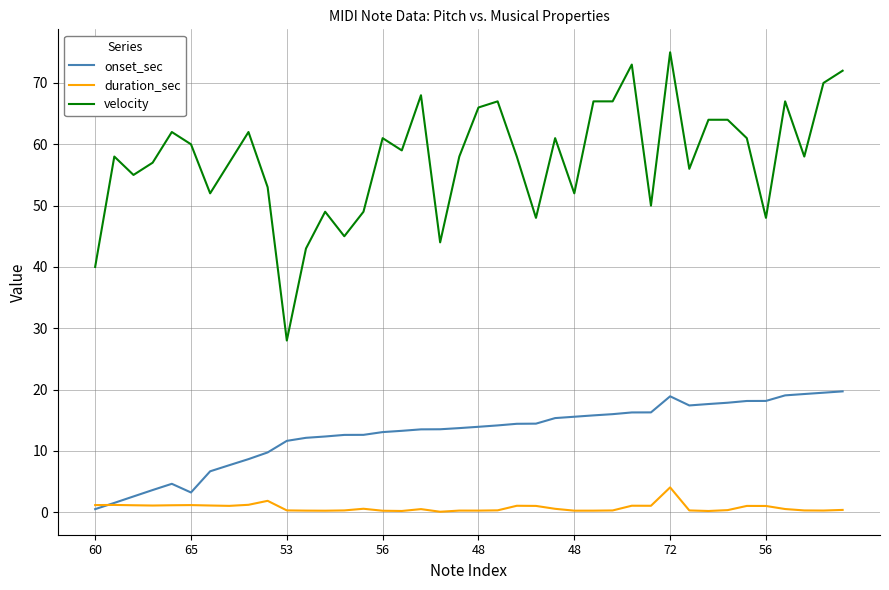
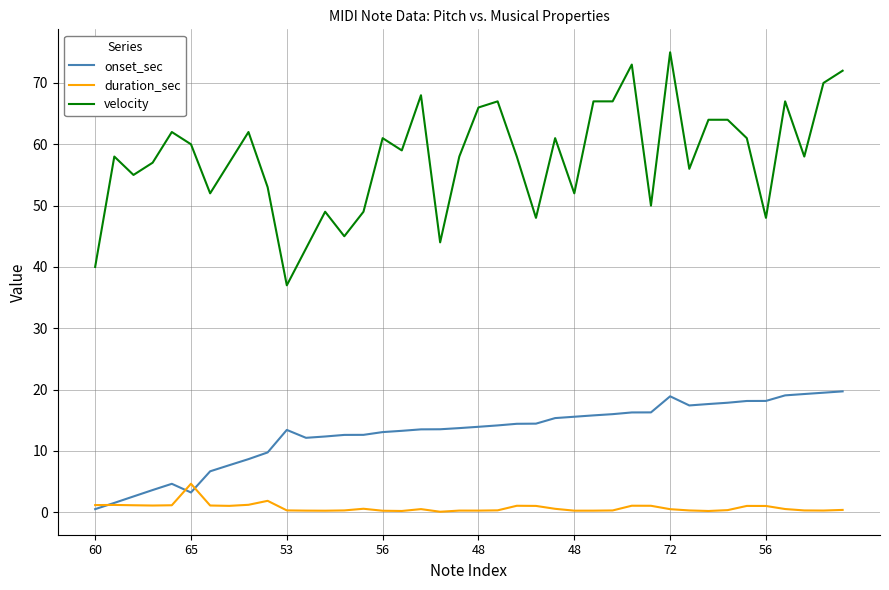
duration_sec, 65: 1 -> 5
onset_sec, 53: 12 -> 13
velocity, 53: 28 -> 37
duration_sec, 72: 4 -> 0
